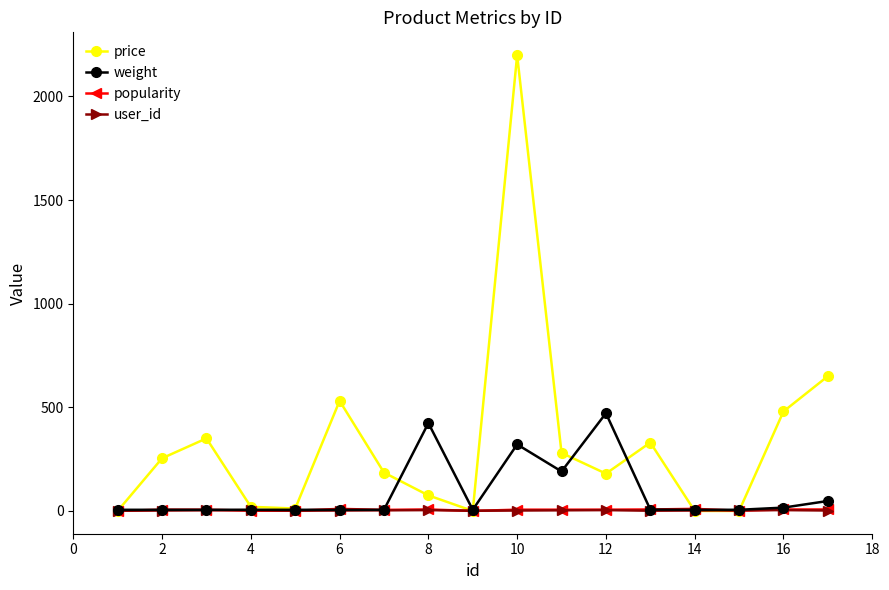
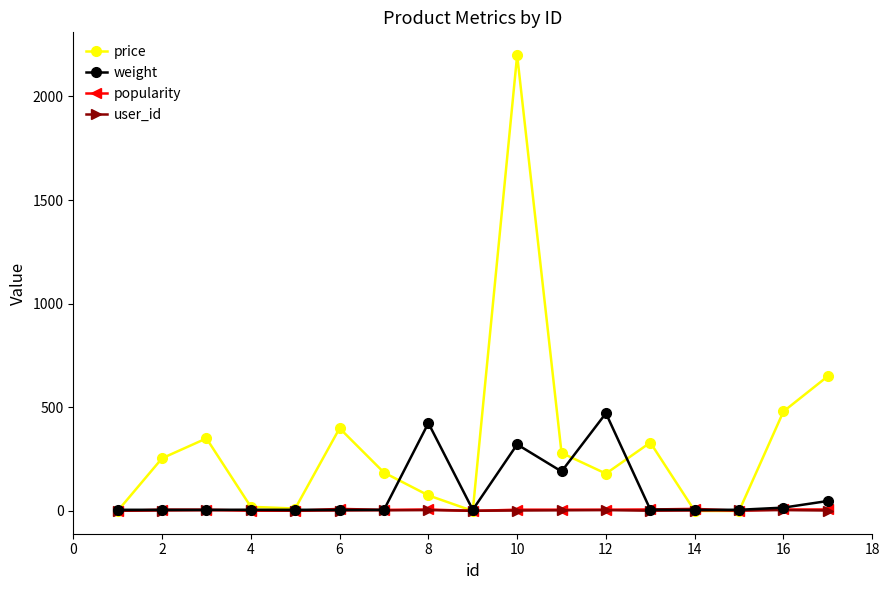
price, 6: 530 -> 400
